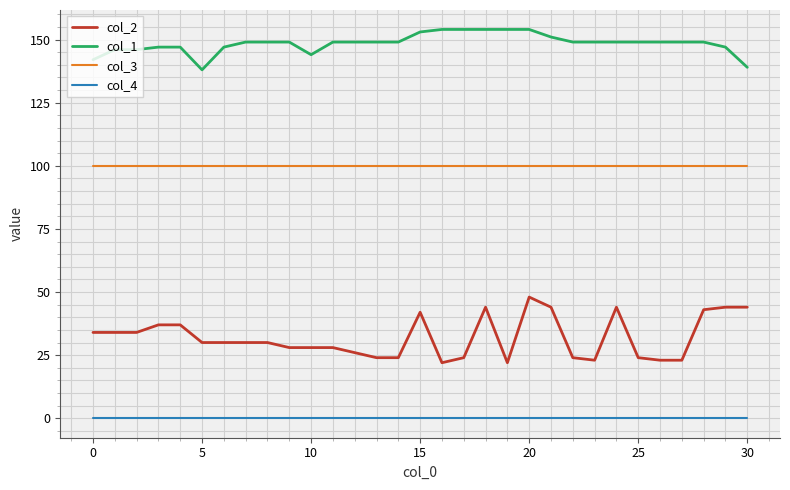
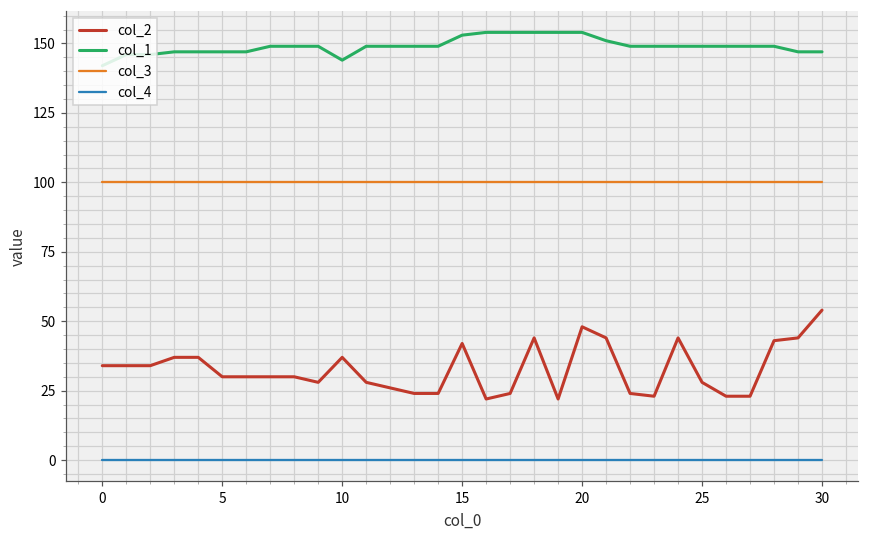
col_1, 5: 138 -> 147
col_2, 10: 28 -> 37
col_2, 25: 24 -> 28
col_2, 30: 44 -> 54
col_1, 30: 139 -> 147
